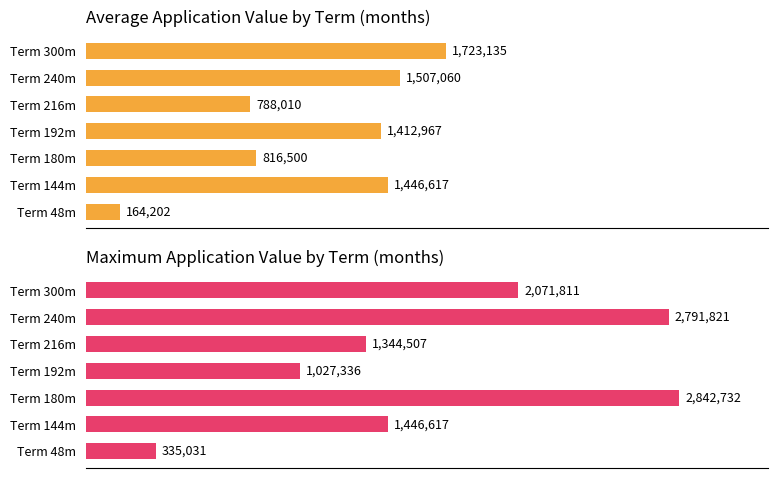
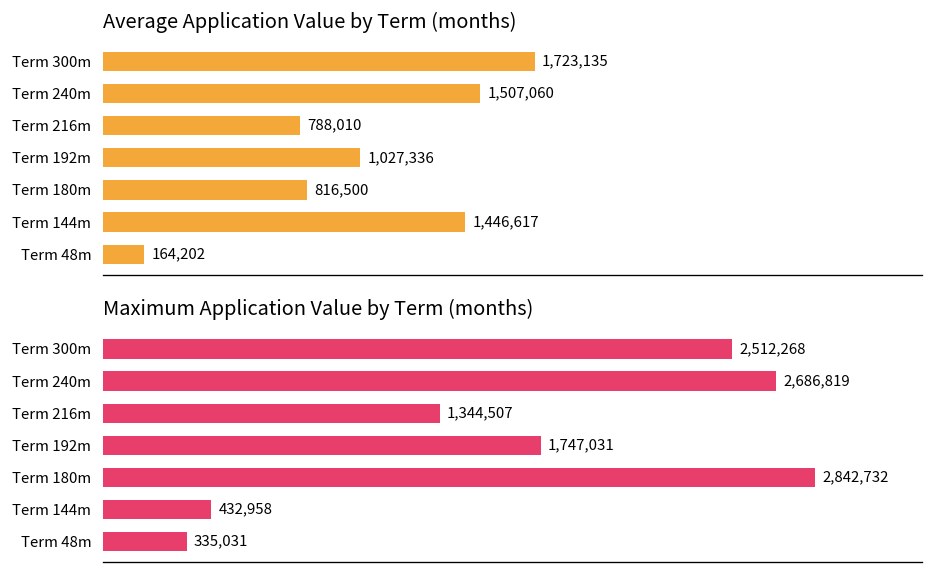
Average Application Value by Term (months), Term 192m: 1,412,967 -> 1,027,336
Maximum Application Value by Term (months), Term 300m: 2,071,811 -> 2,512,268
Maximum Application Value by Term (months), Term 240m: 2,791,821 -> 2,686,819
Maximum Application Value by Term (months), Term 192m: 1,027,336 -> 1,747,031
Maximum Application Value by Term (months), Term 144m: 1,446,617 -> 432,958
